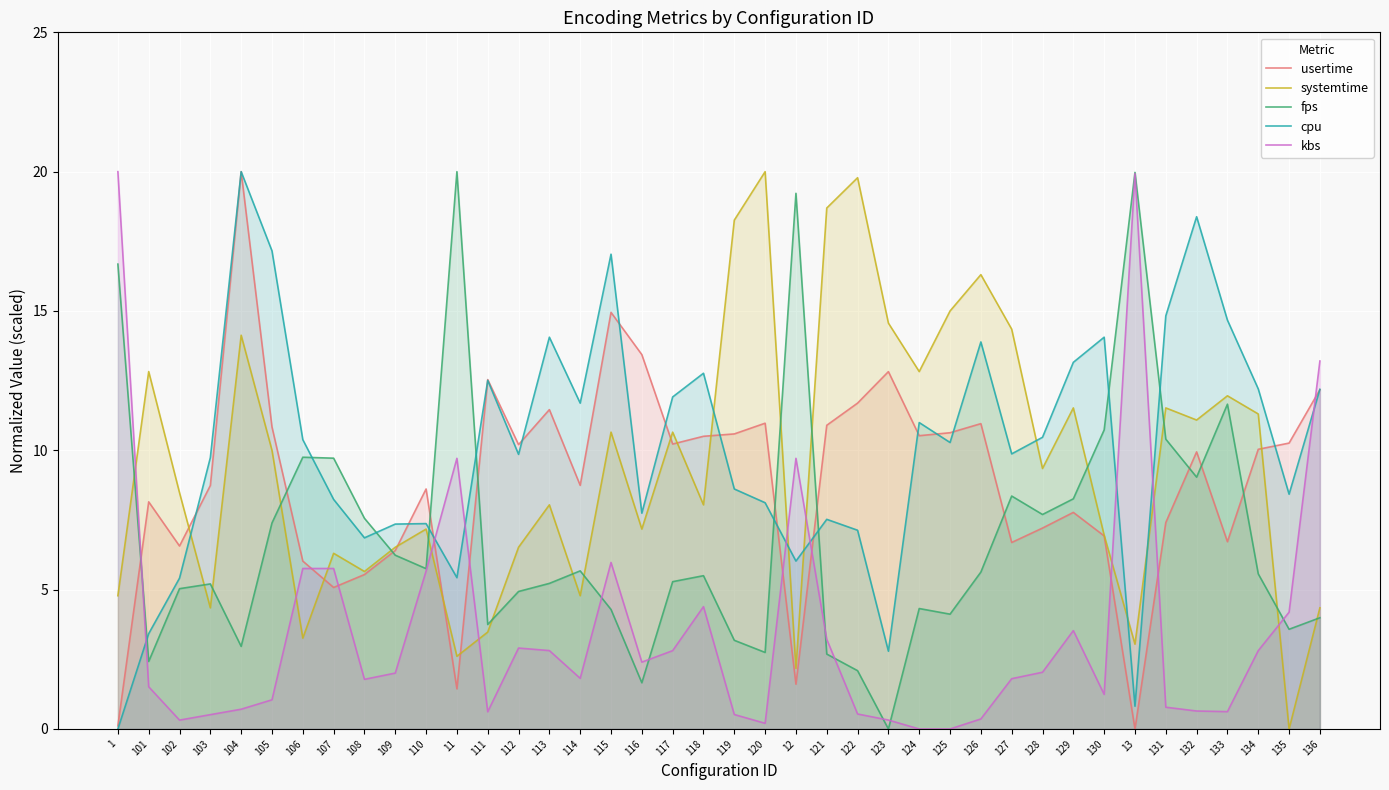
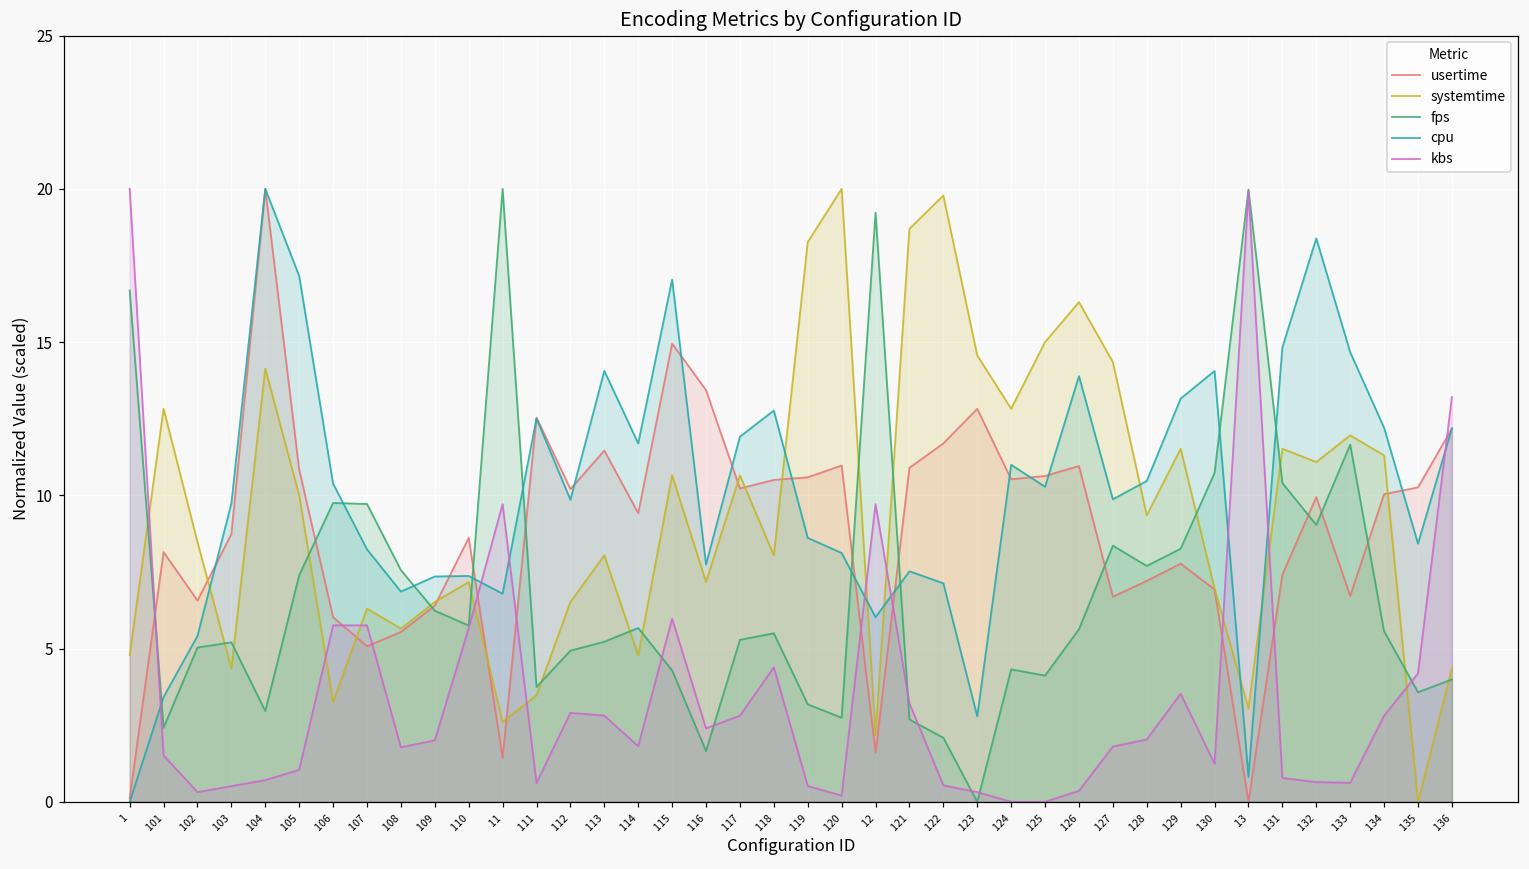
cpu, 11: 5.4 -> 6.8
usertime, 114: 8.7 -> 9.4
